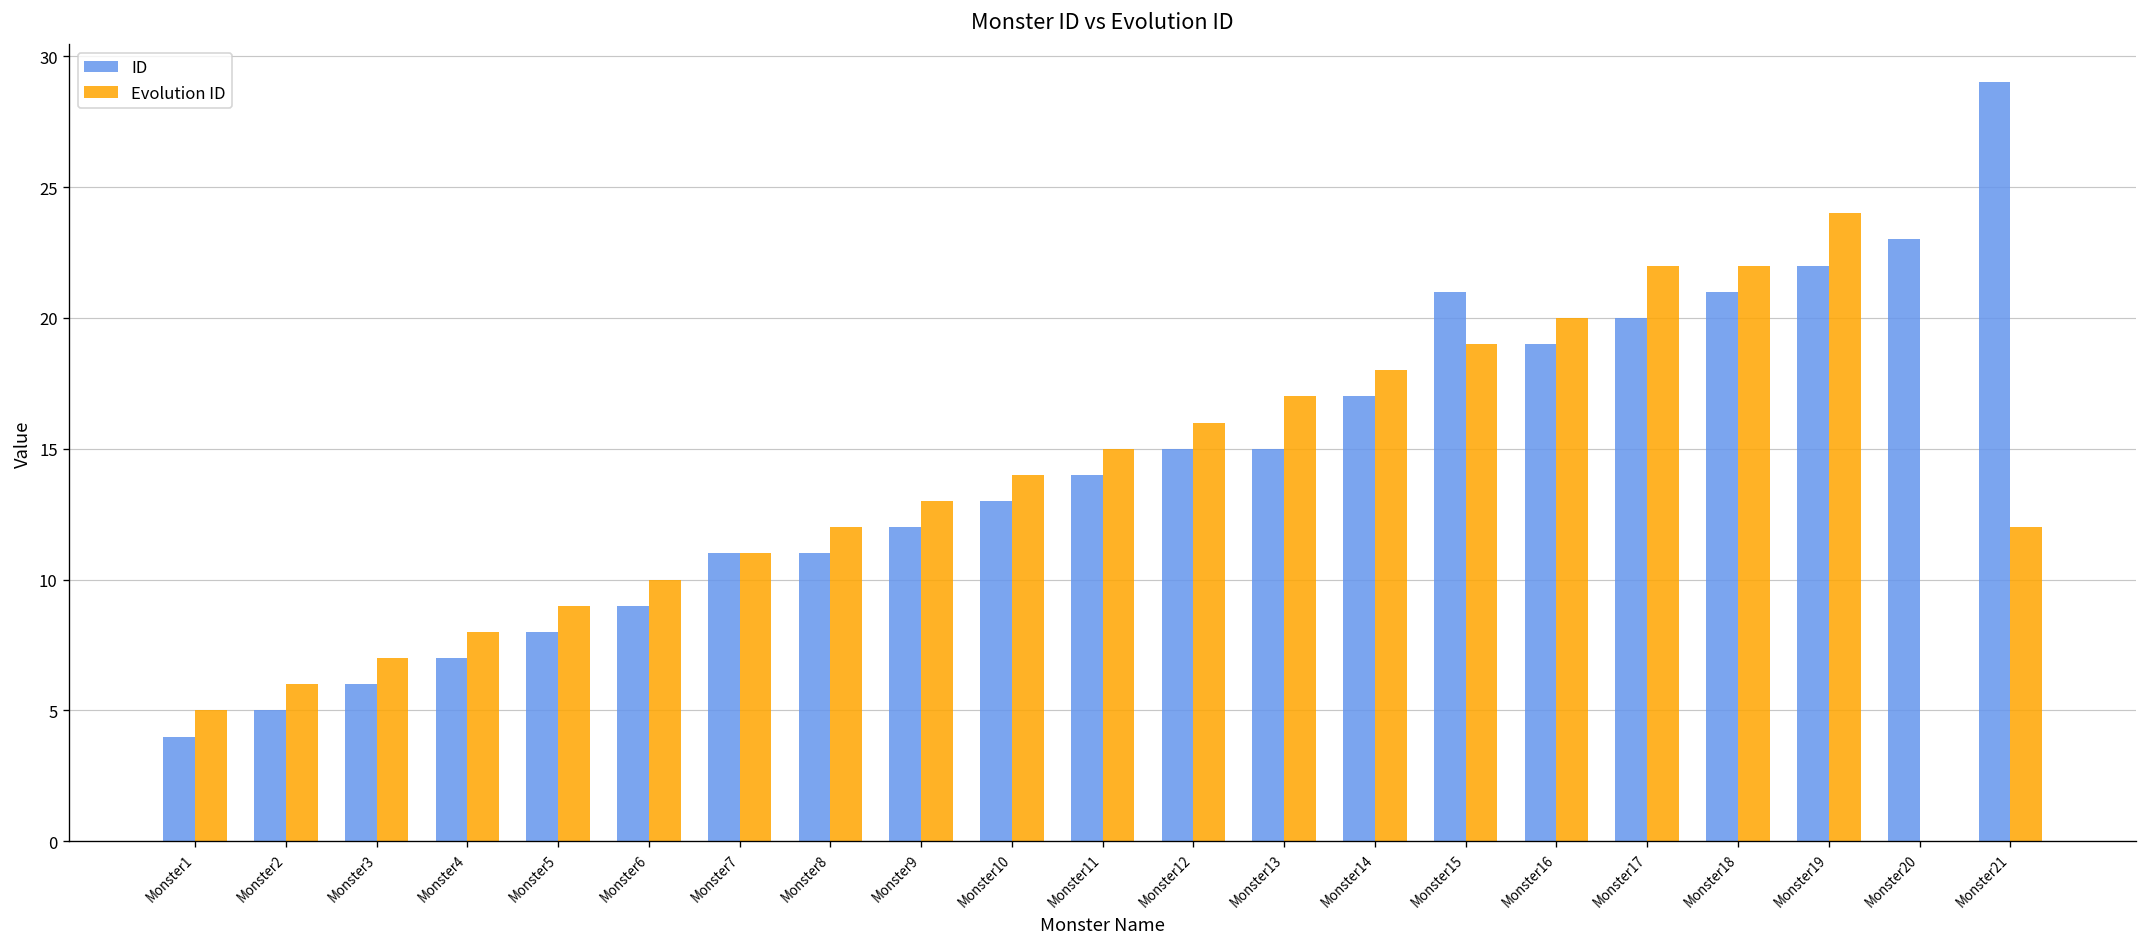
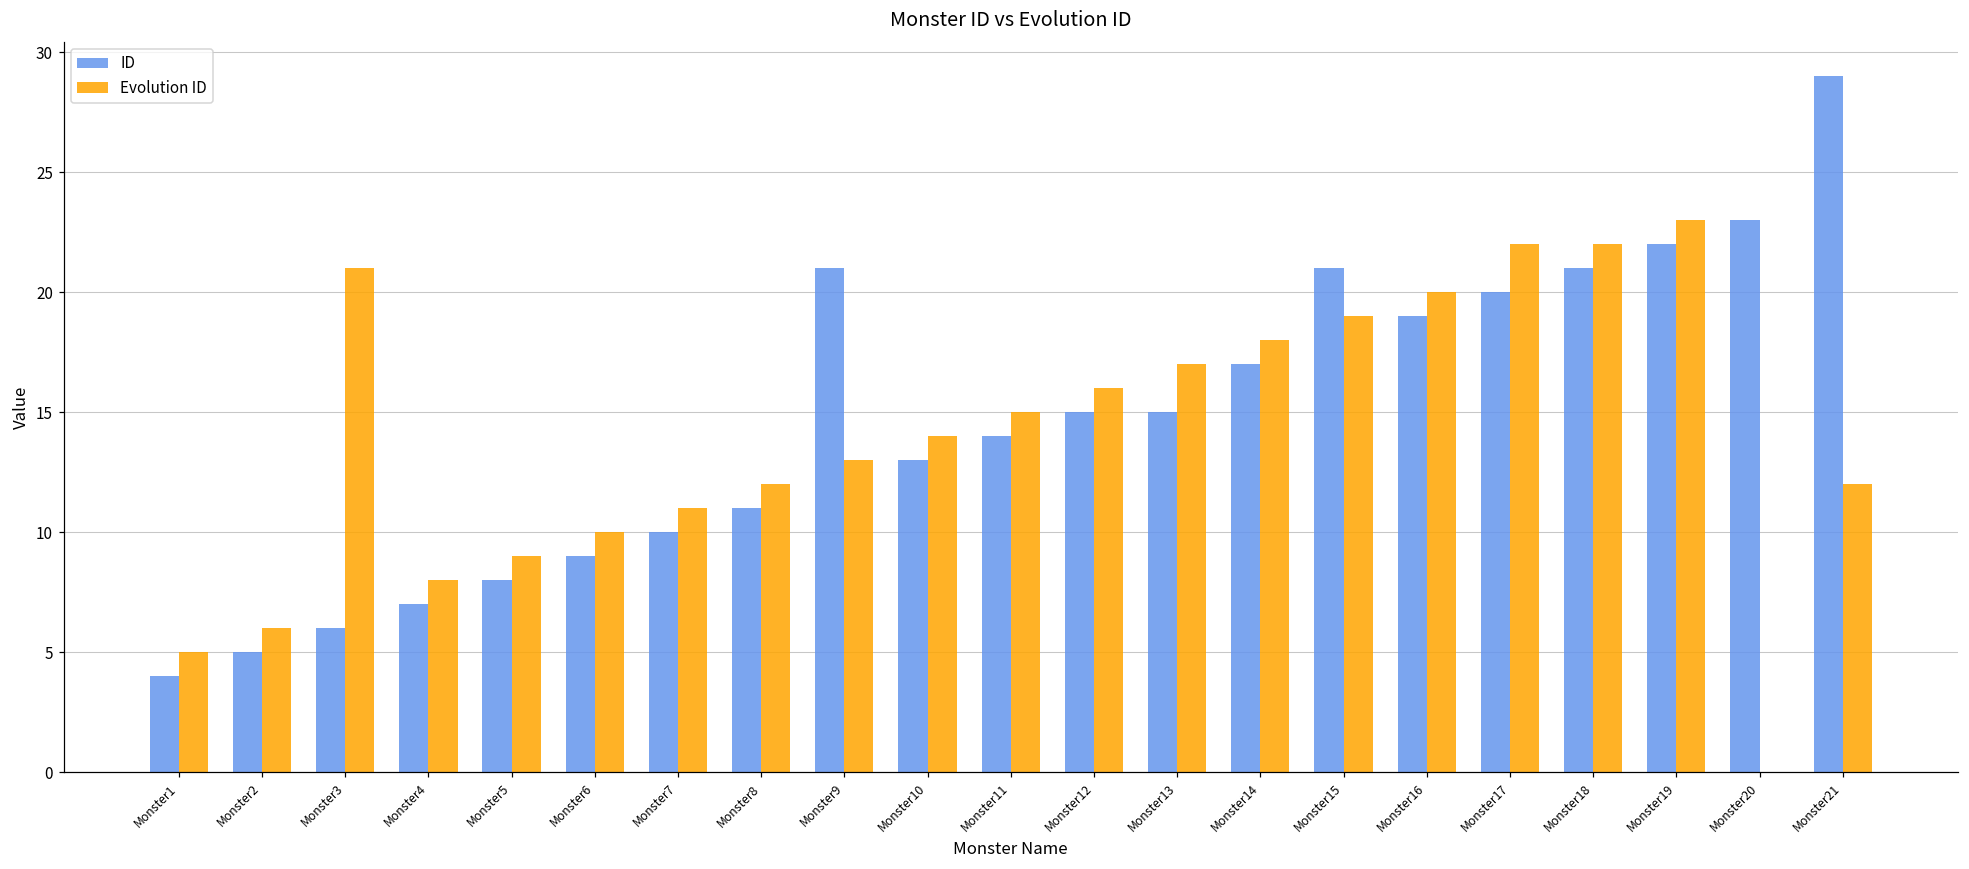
Evolution ID, Monster3: 7 -> 21
ID, Monster7: 11 -> 10
ID, Monster9: 12 -> 21
Evolution ID, Monster19: 24 -> 23
